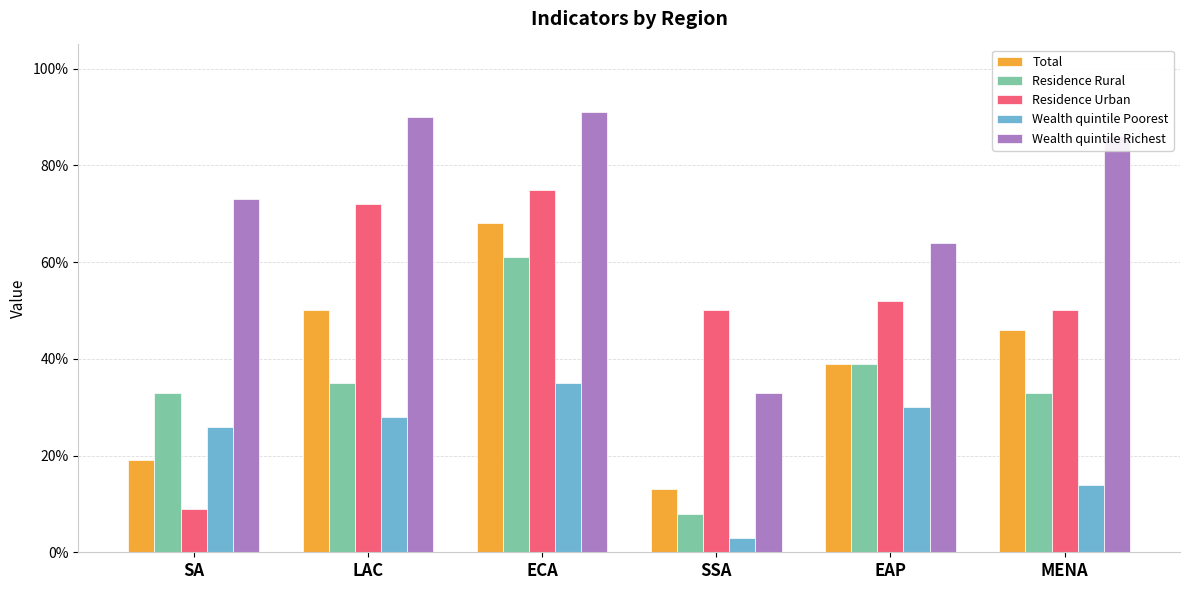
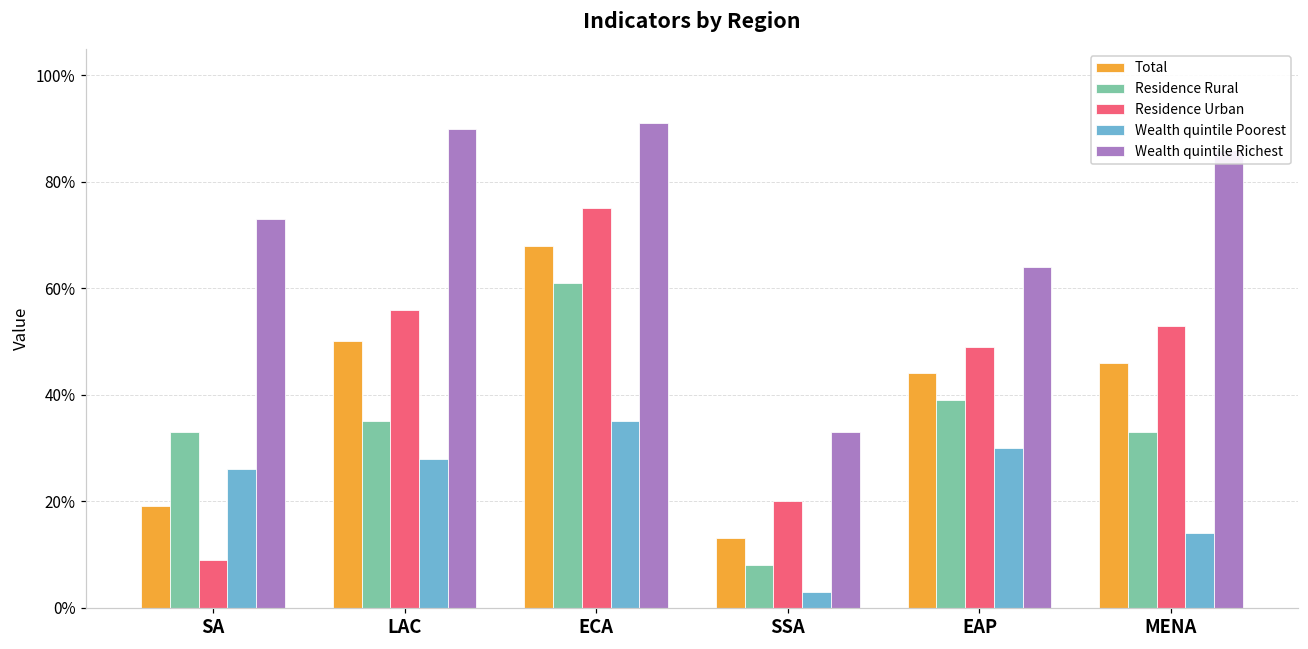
Residence Urban, LAC: 72% -> 56%
Residence Urban, SSA: 50% -> 20%
Total, EAP: 39% -> 44%
Residence Urban, EAP: 52% -> 49%
Residence Urban, MENA: 50% -> 53%
